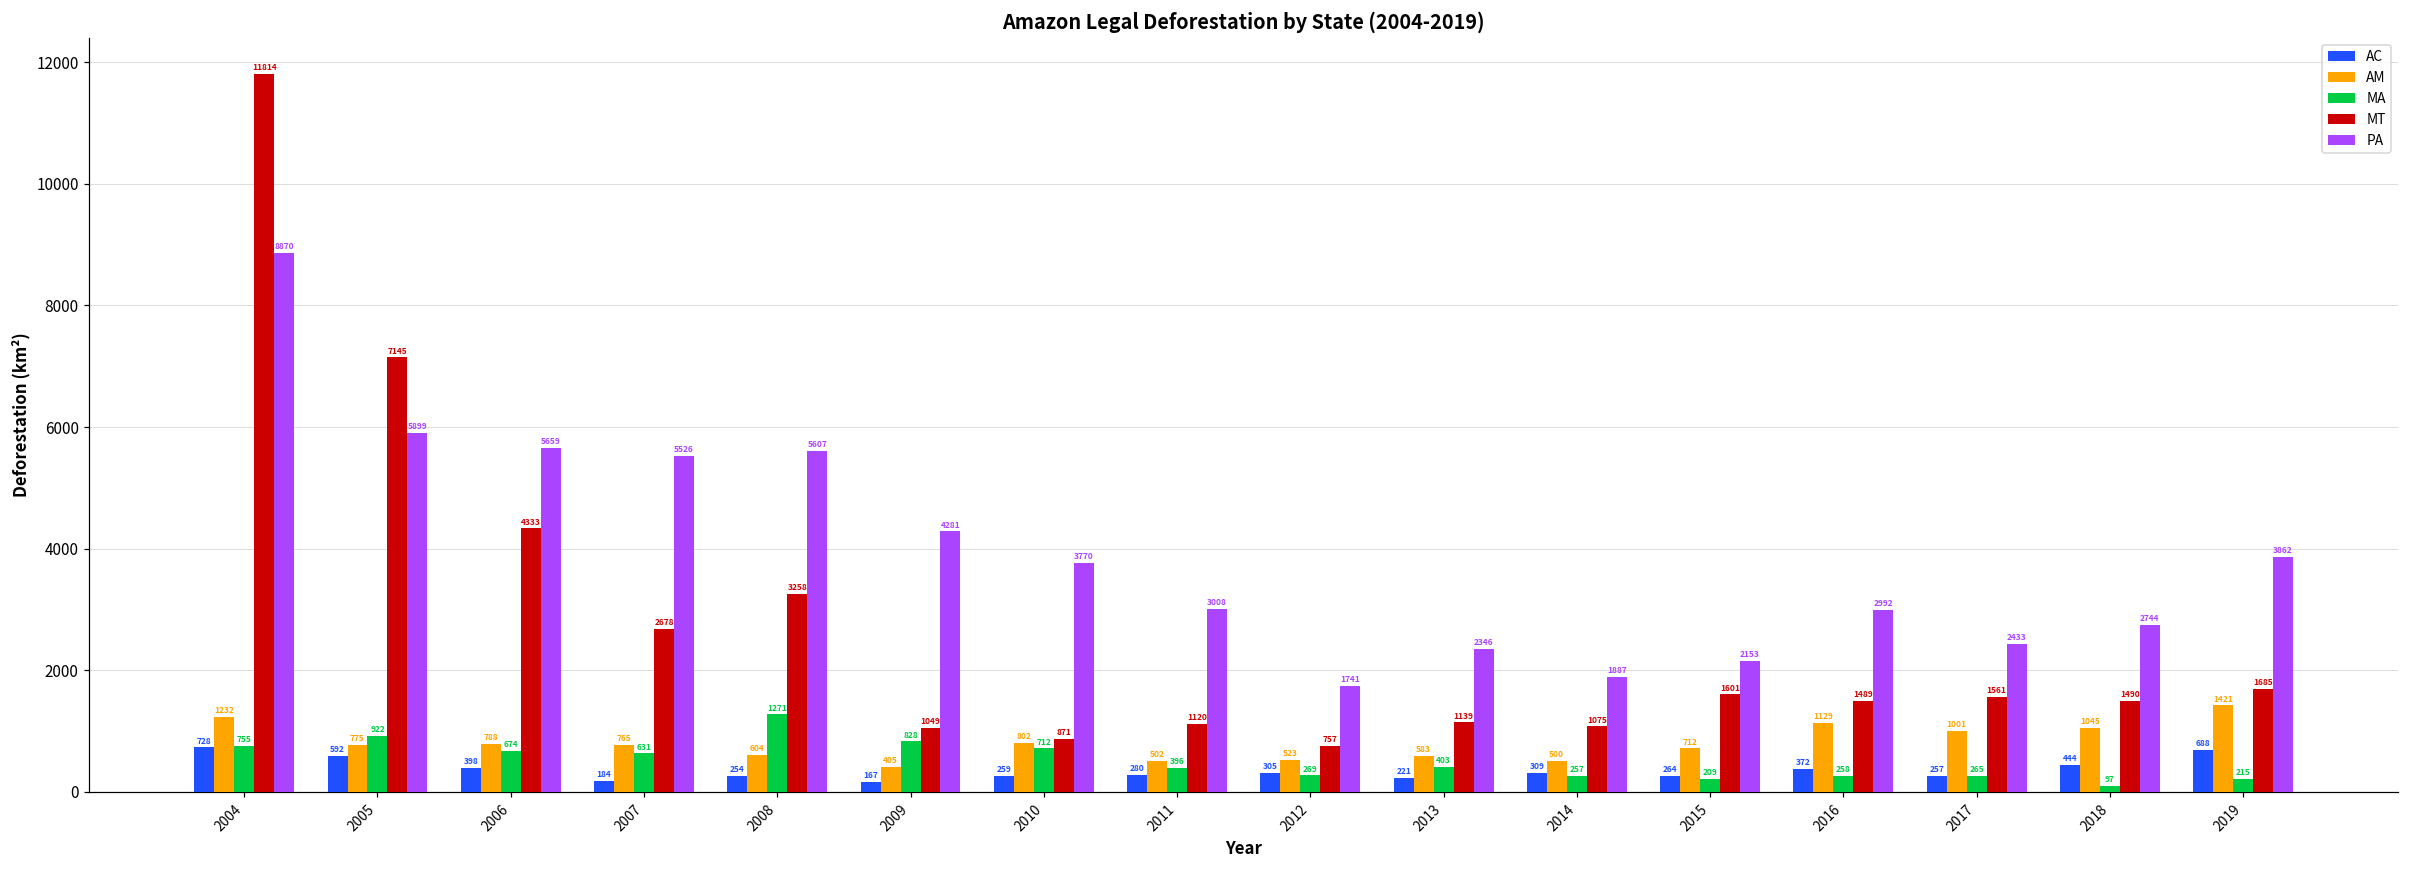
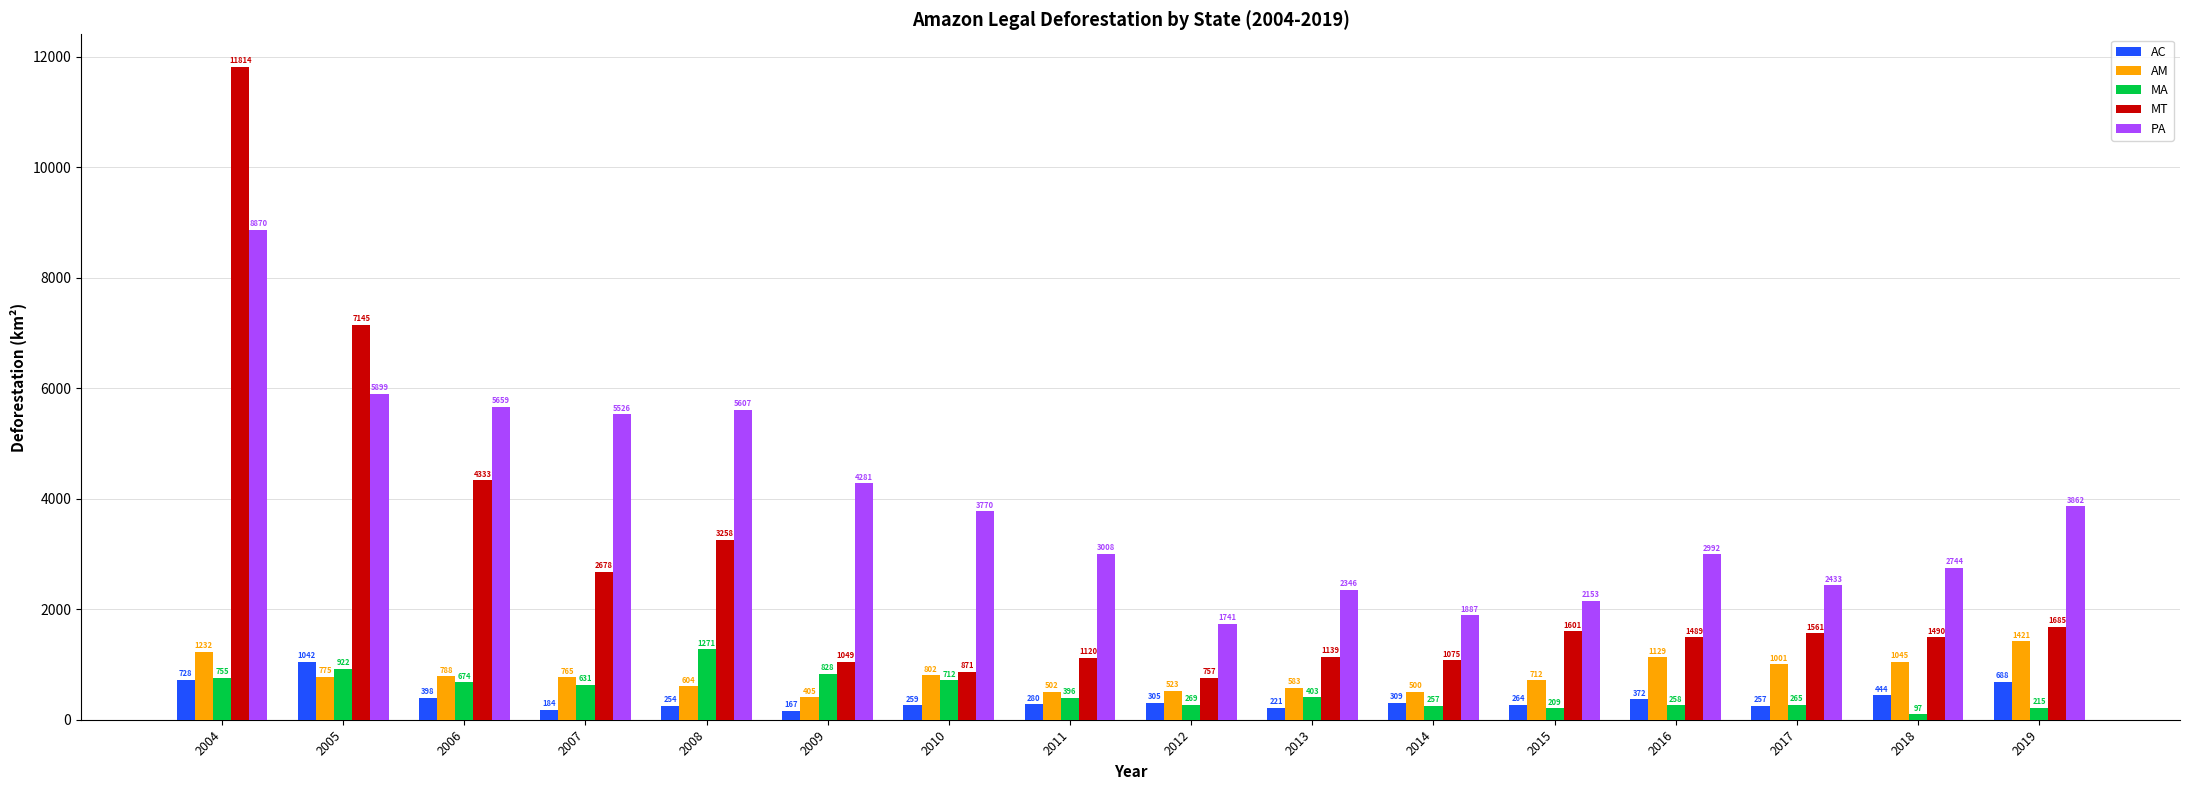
AC, 2005: 592 -> 1042
